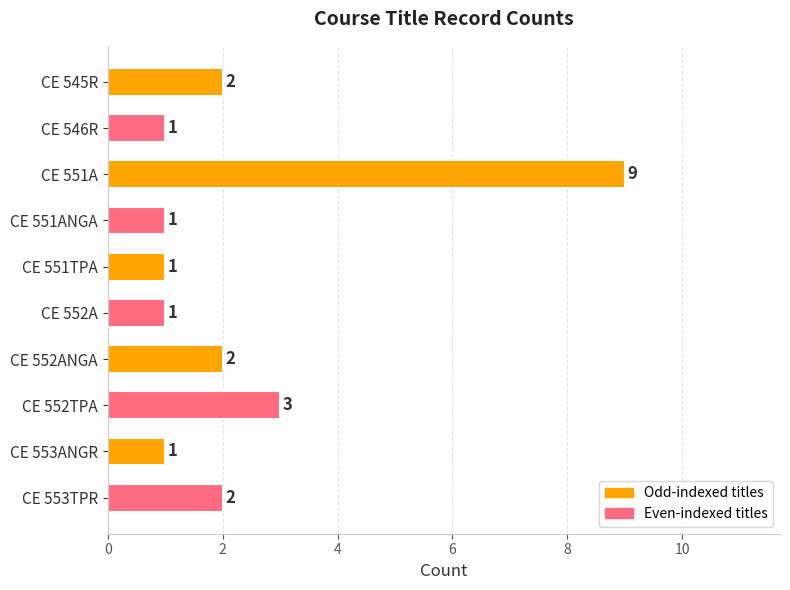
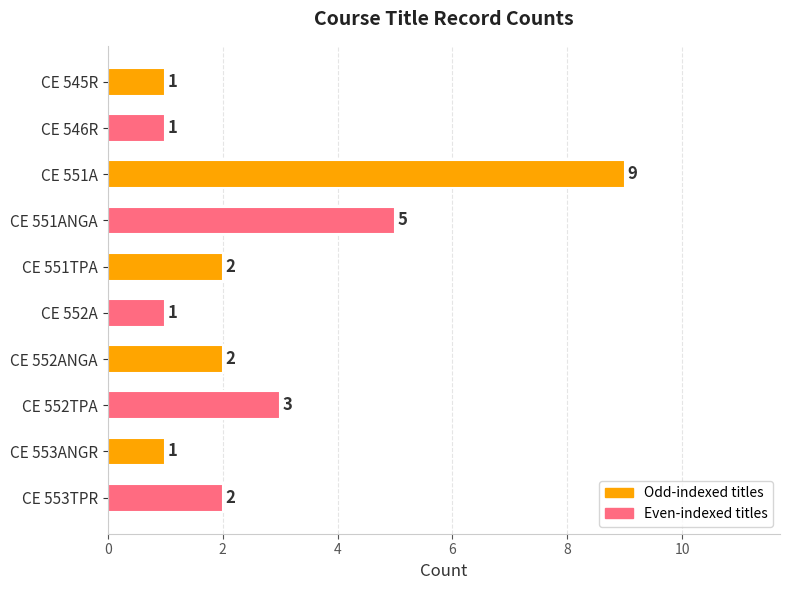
CE 545R: 2 -> 1
CE 551ANGA: 1 -> 5
CE 551TPA: 1 -> 2
